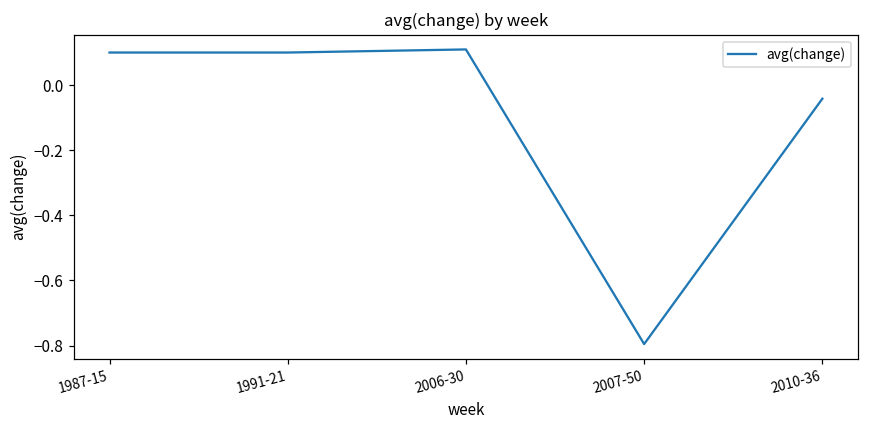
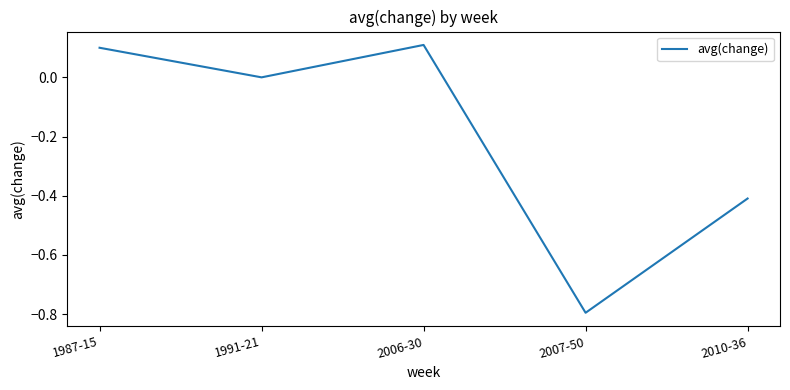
1991-21: 0.1 -> 0.0
2010-36: -0.04 -> -0.41
